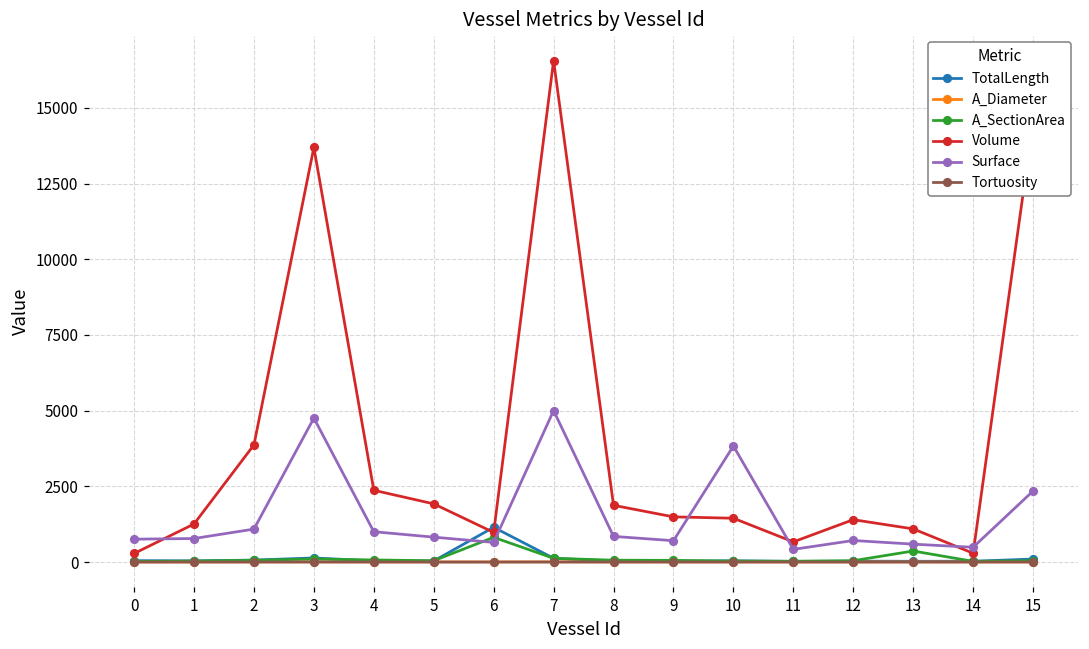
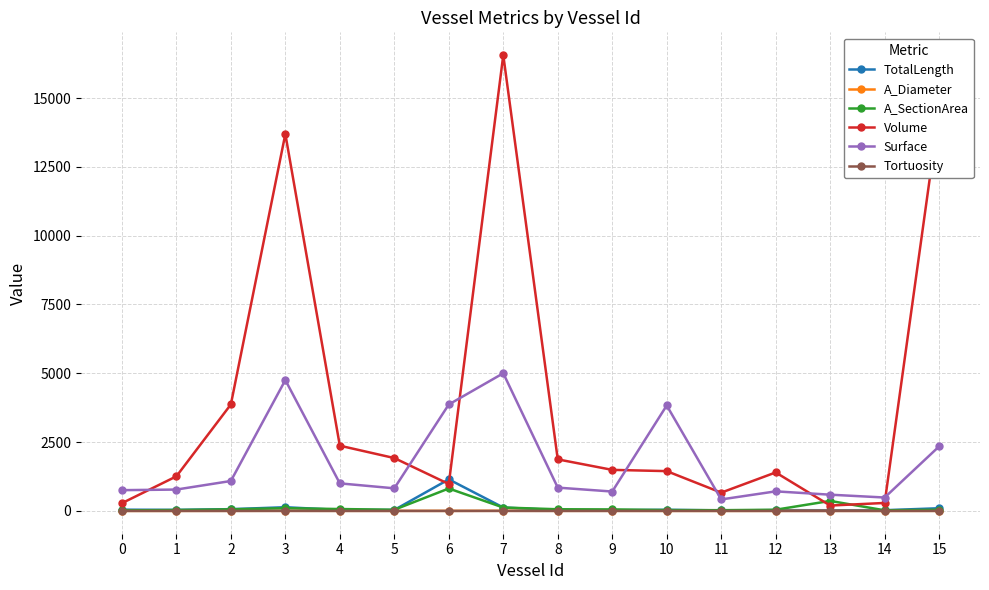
Surface, 6: 600 -> 3900
Volume, 13: 1100 -> 200
